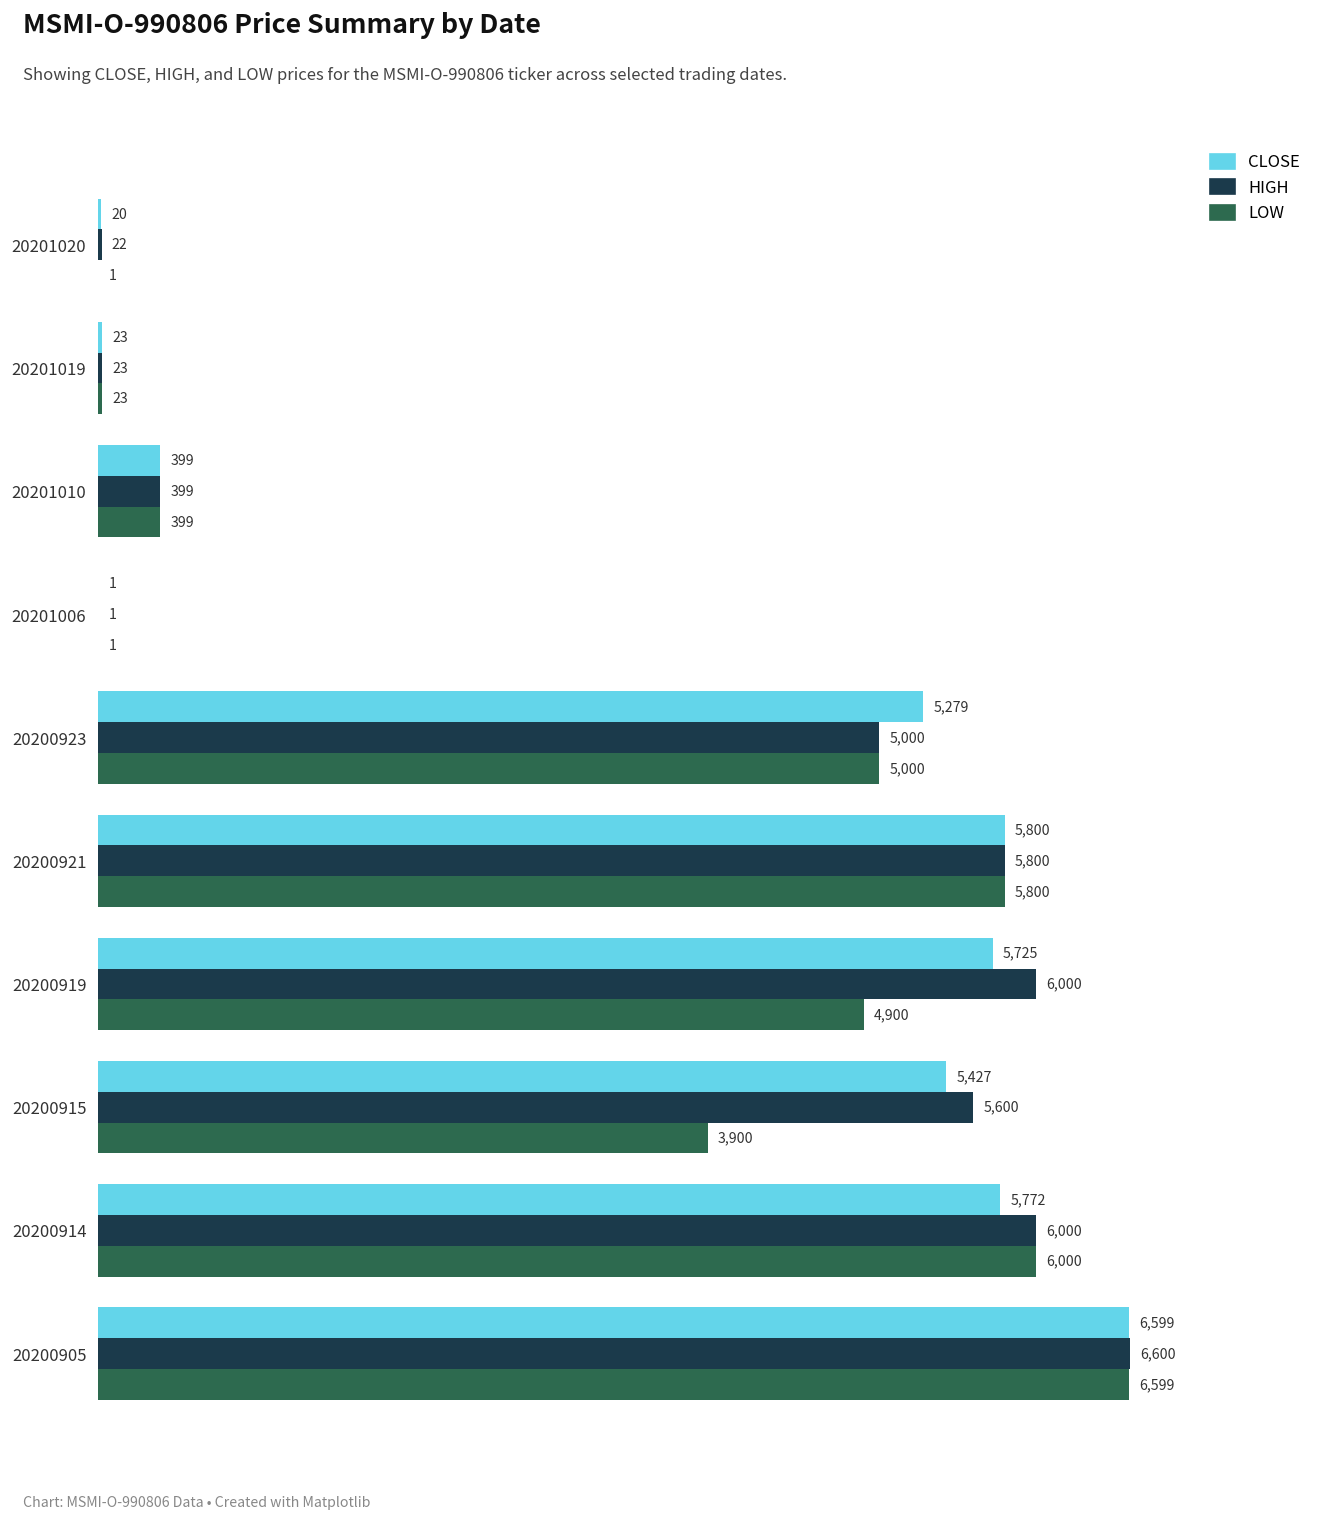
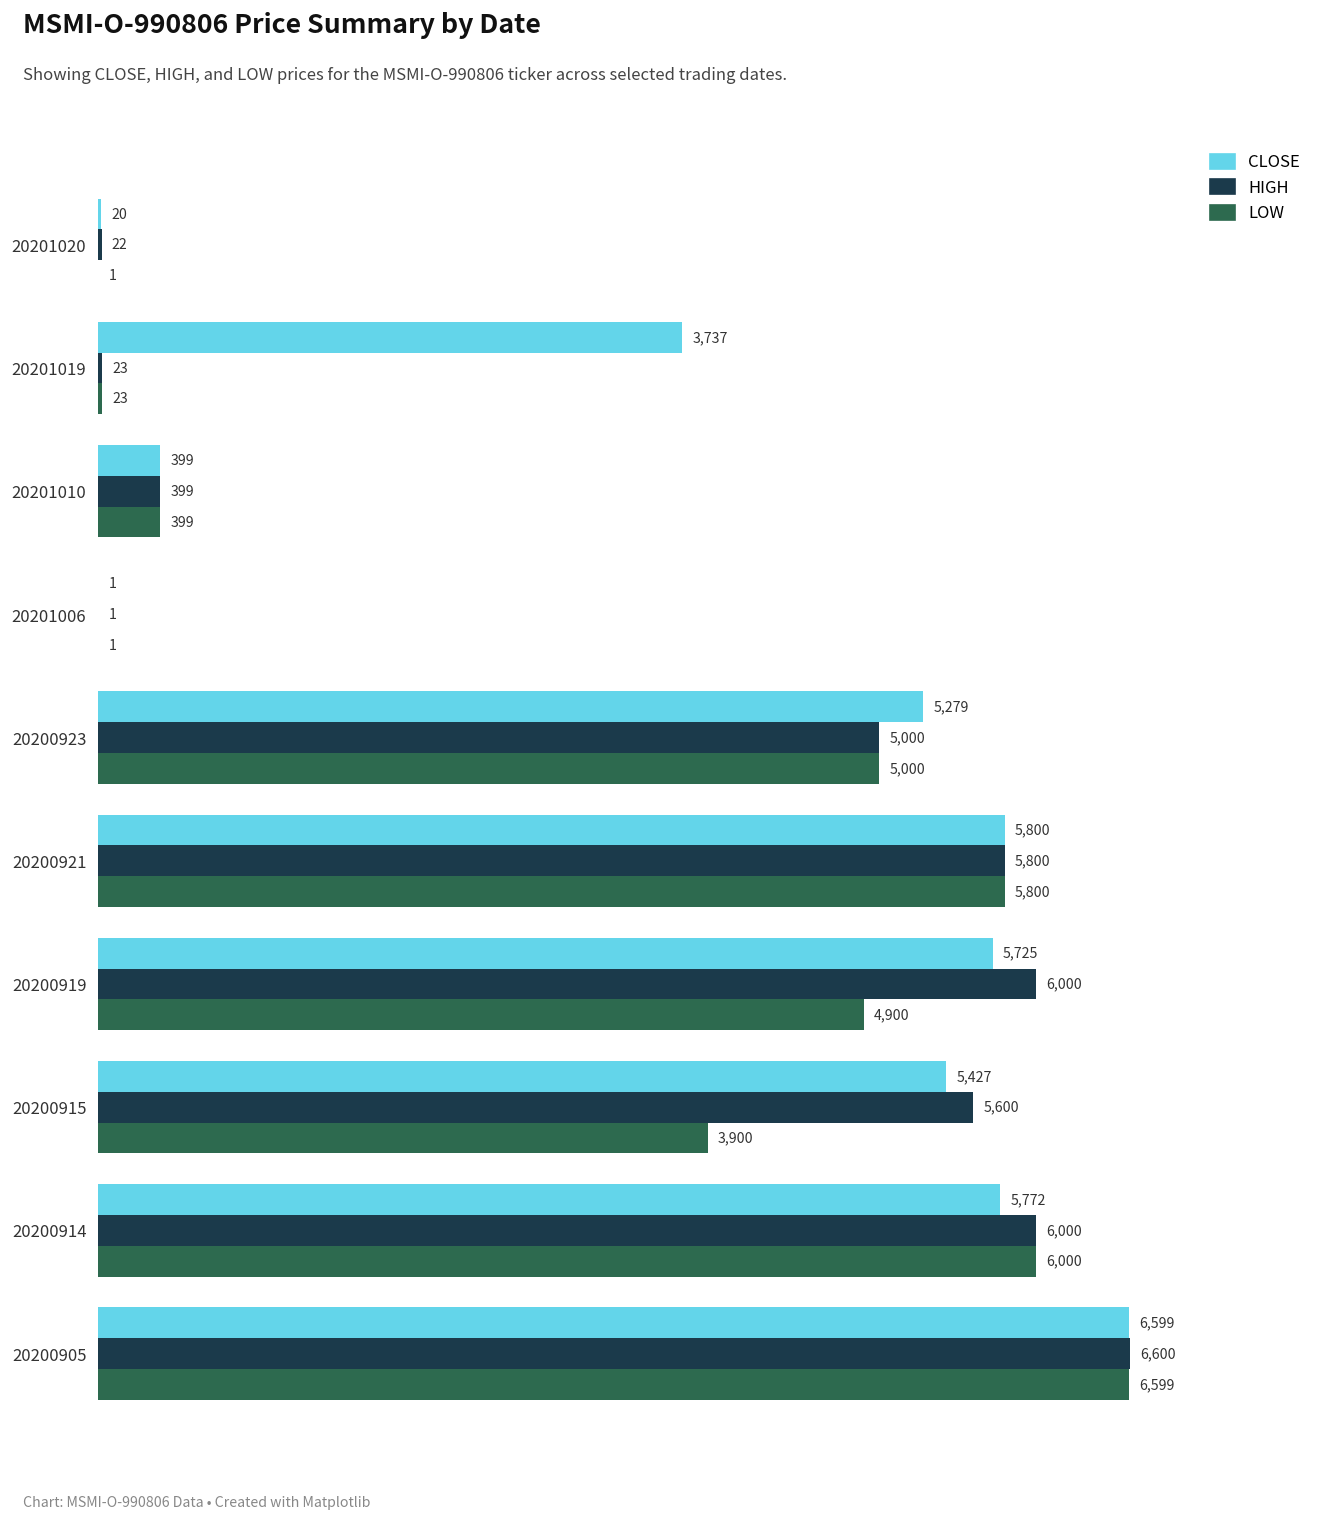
CLOSE, 20201019: 23 -> 3,737
